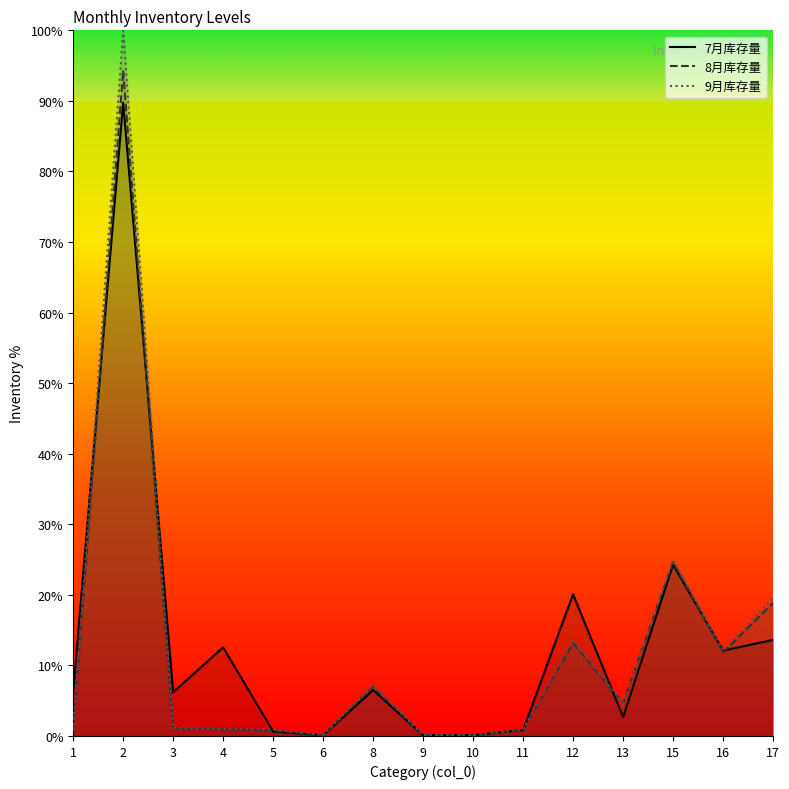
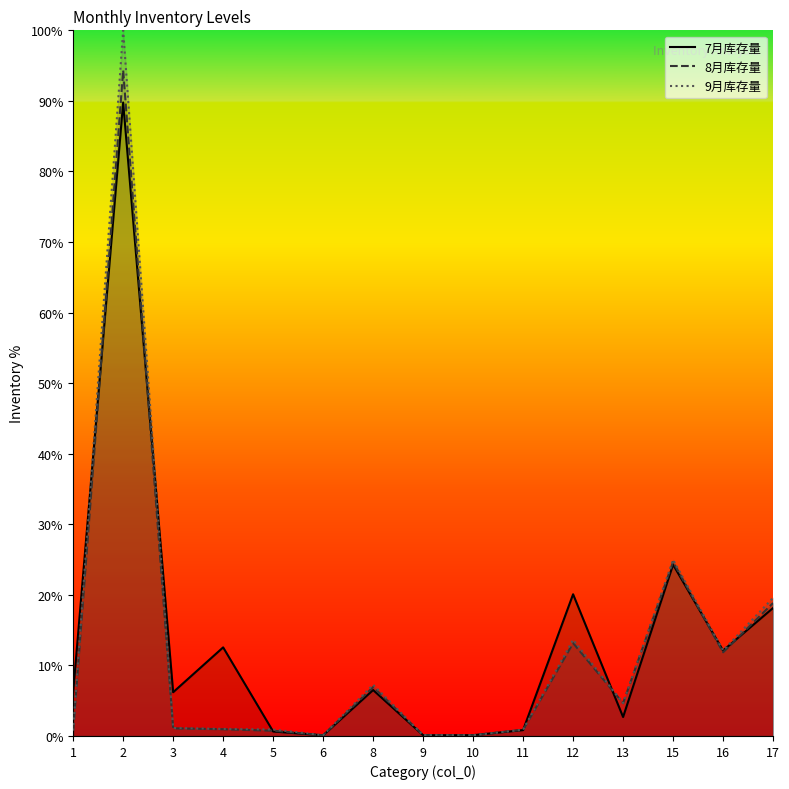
7月库存量, 17: 14% -> 18%
